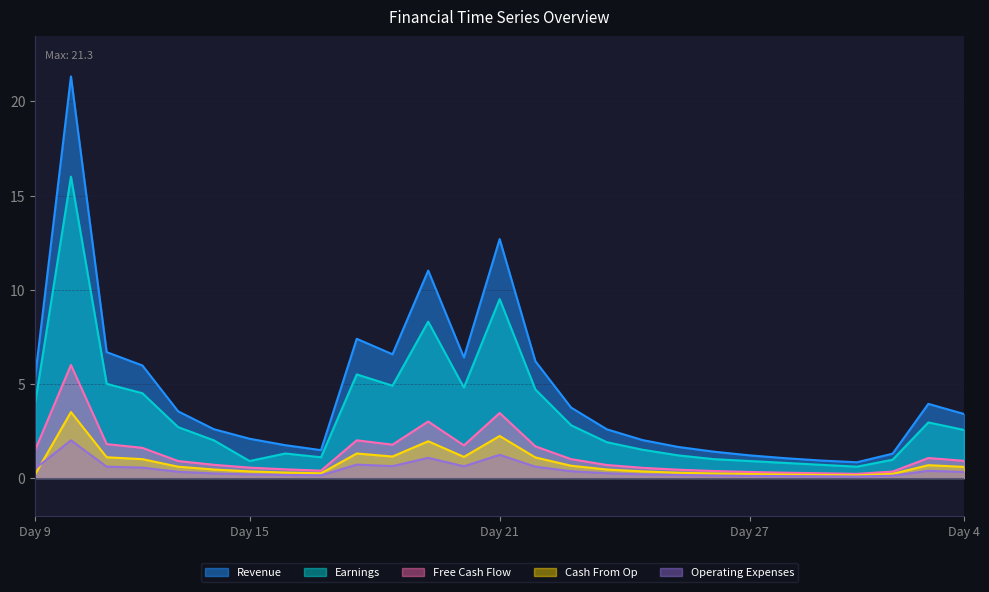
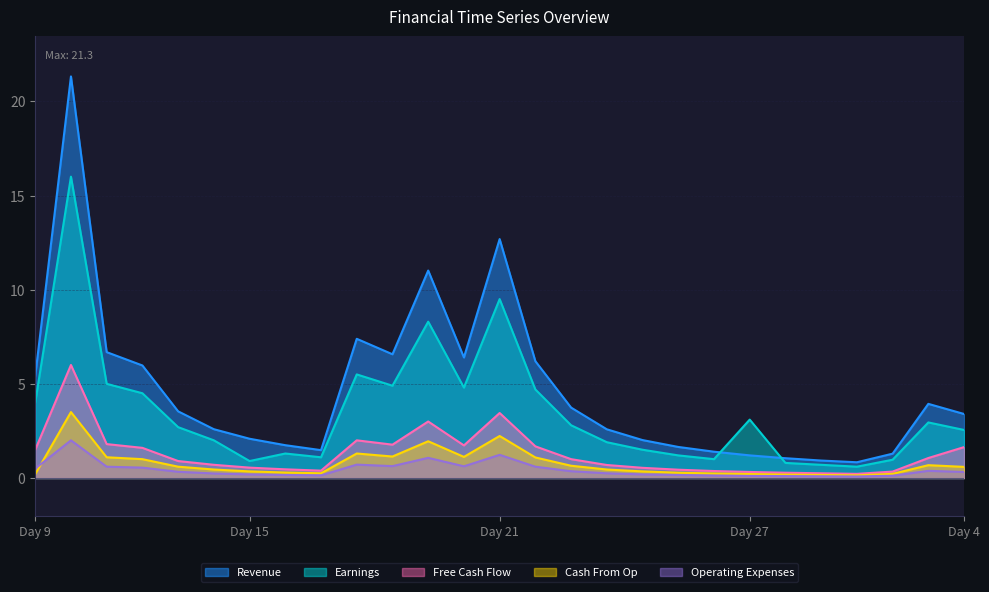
Earnings, Day 27: 0.9 -> 3.1
Free Cash Flow, Day 4: 0.9 -> 1.6
